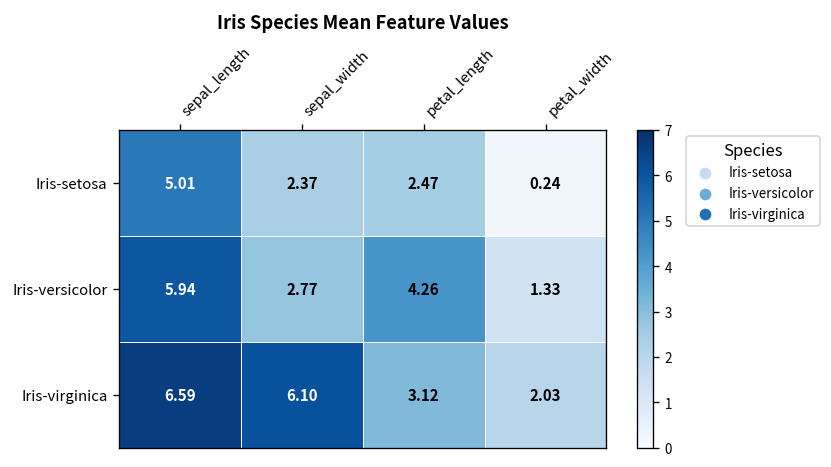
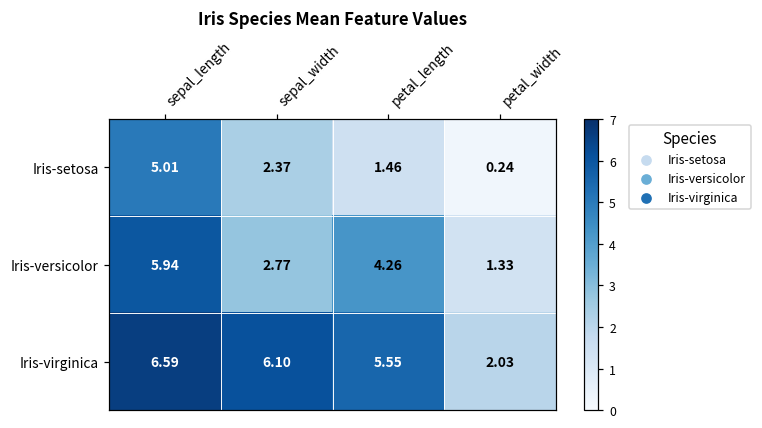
Iris-setosa, petal_length: 2.47 -> 1.46
Iris-virginica, petal_length: 3.12 -> 5.55
